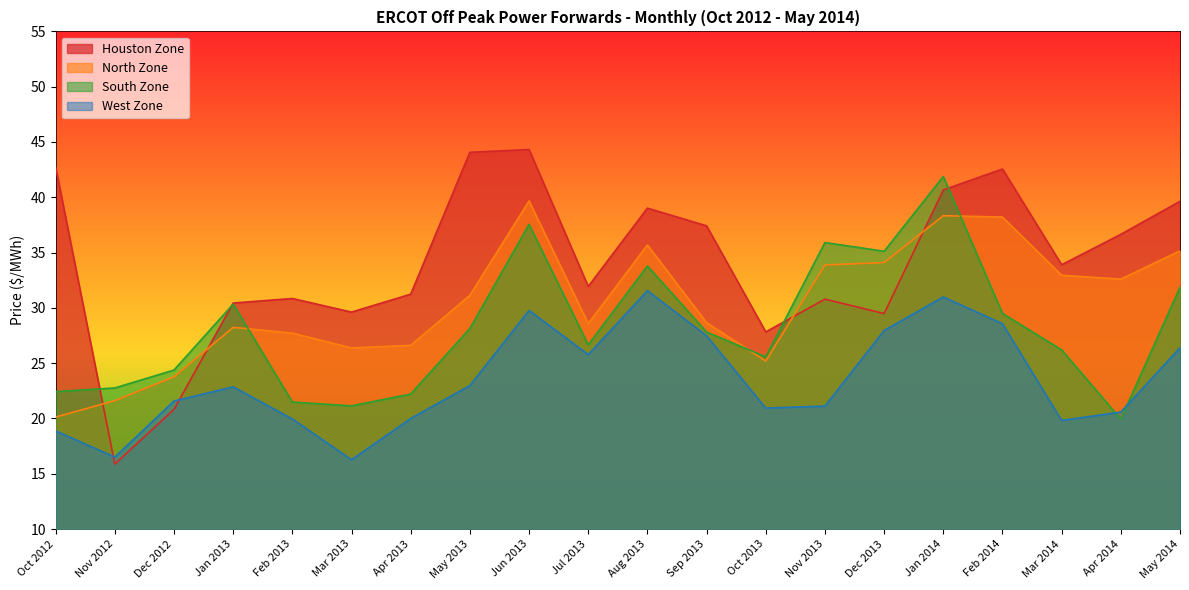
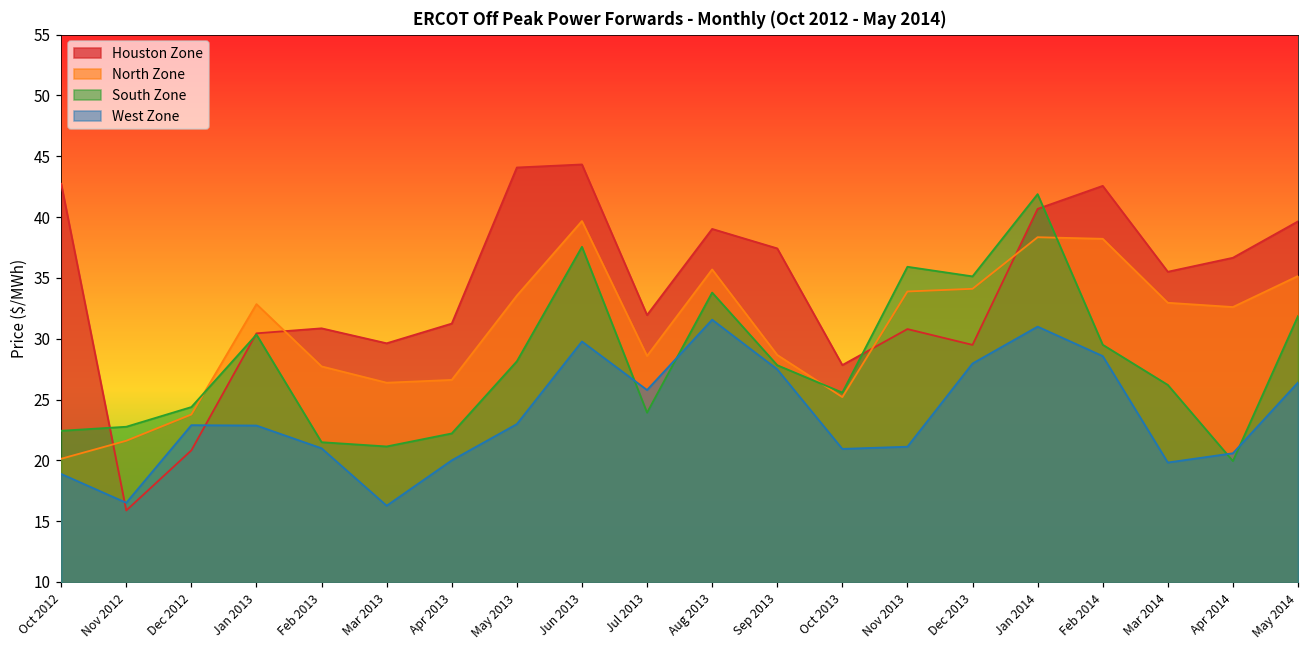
West Zone, Dec 2012: 21.6 -> 22.9
North Zone, Jan 2013: 28.2 -> 32.8
West Zone, Feb 2013: 20.0 -> 21.0
North Zone, May 2013: 31.1 -> 33.5
South Zone, Jul 2013: 26.7 -> 23.9
Houston Zone, Mar 2014: 33.9 -> 35.5
